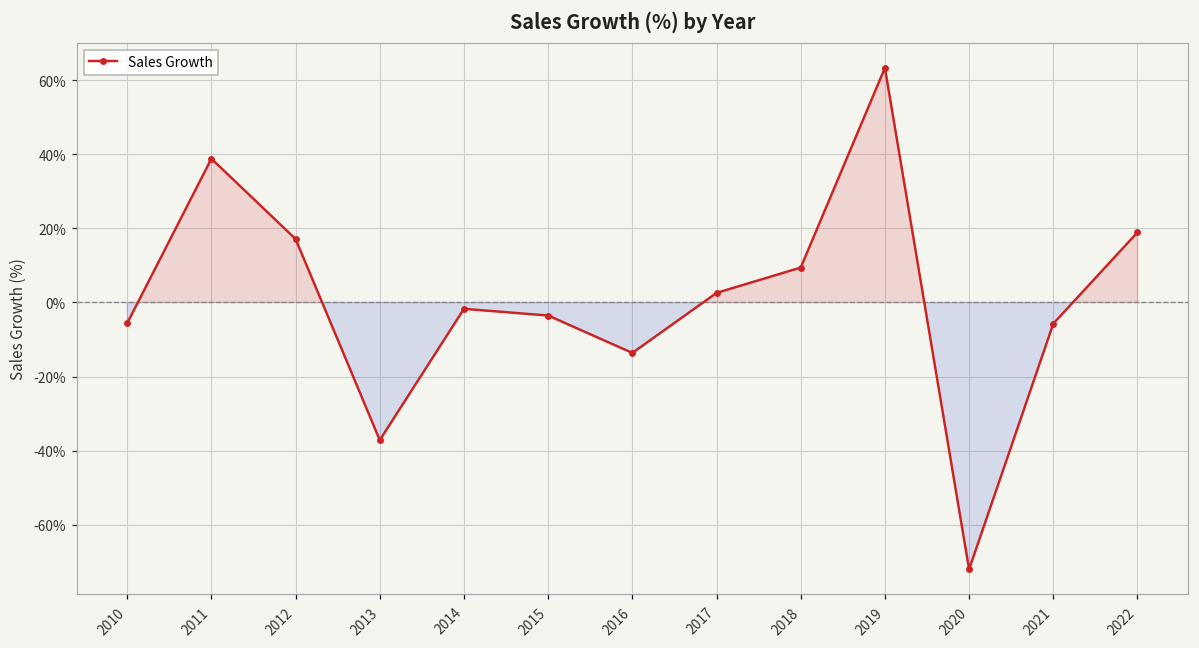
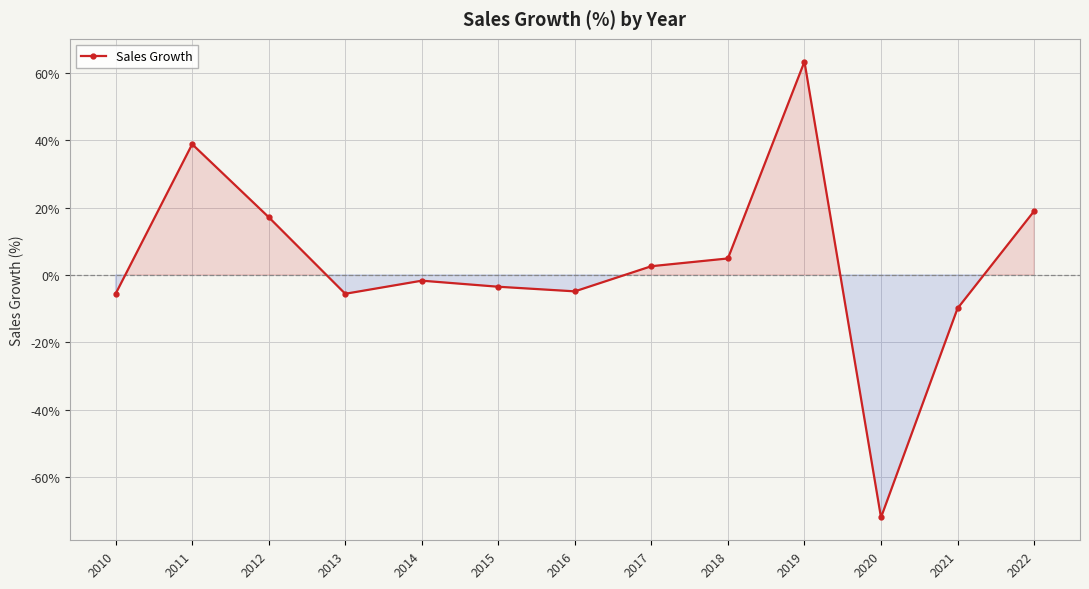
2013: -37% -> -6%
2016: -14% -> -5%
2018: 9% -> 5%
2021: -6% -> -10%
